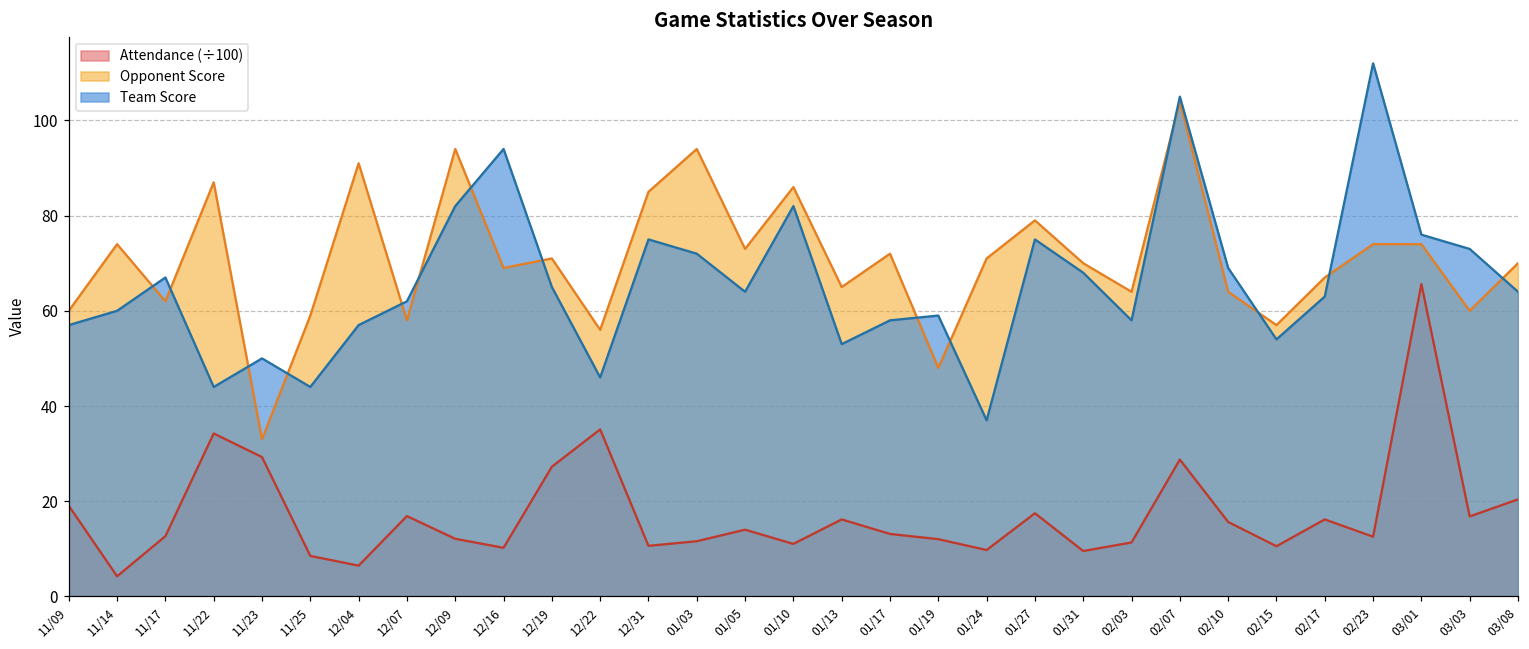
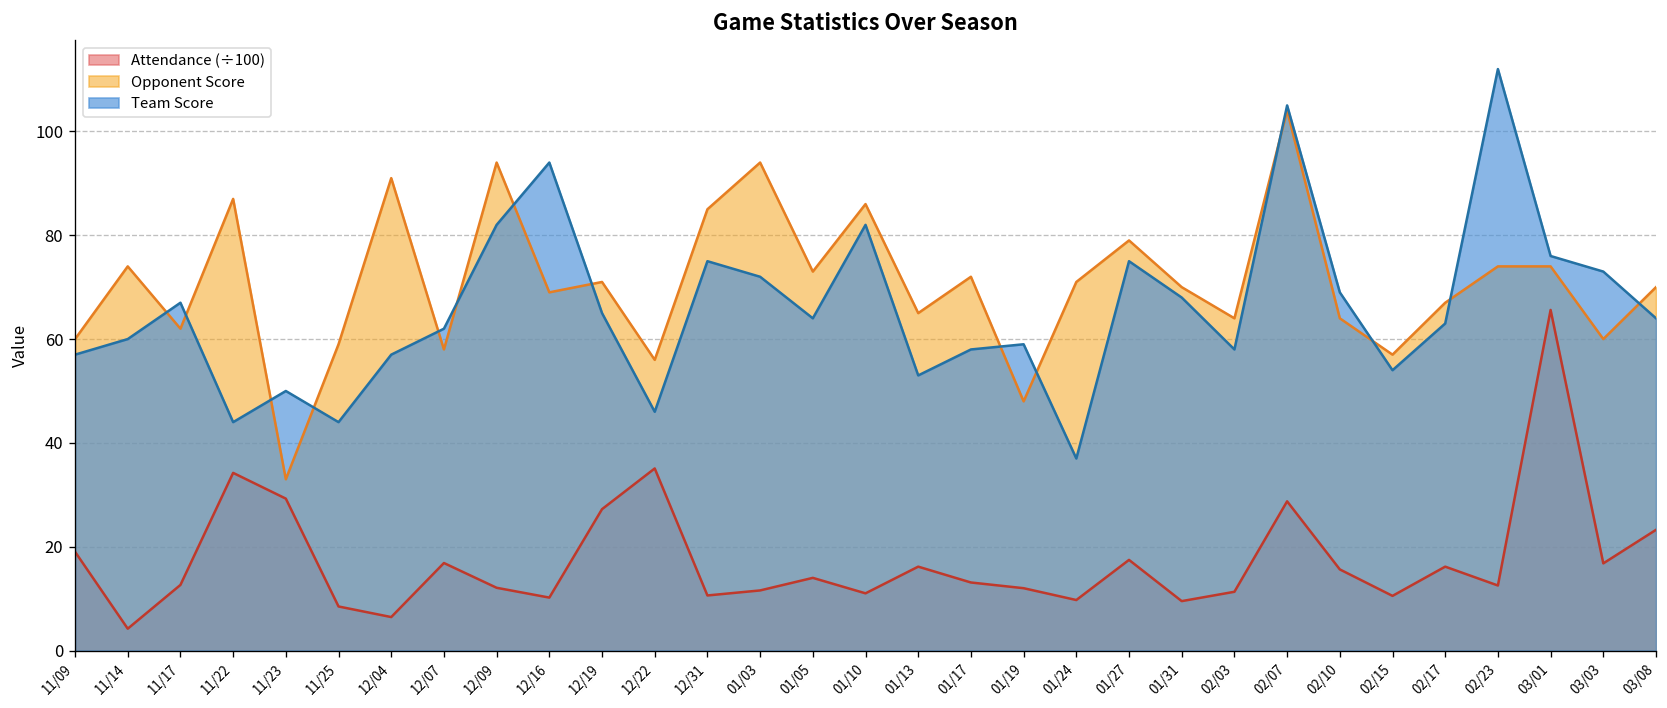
Attendance (÷100), 03/08: 20 -> 23
